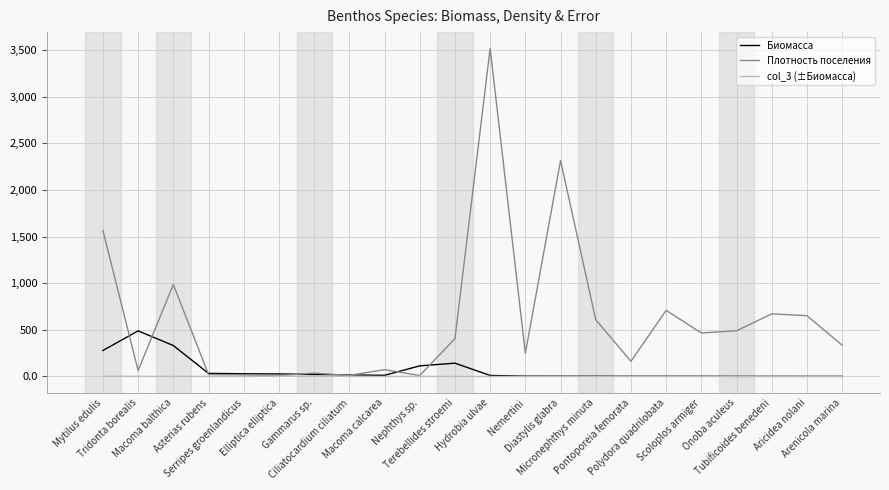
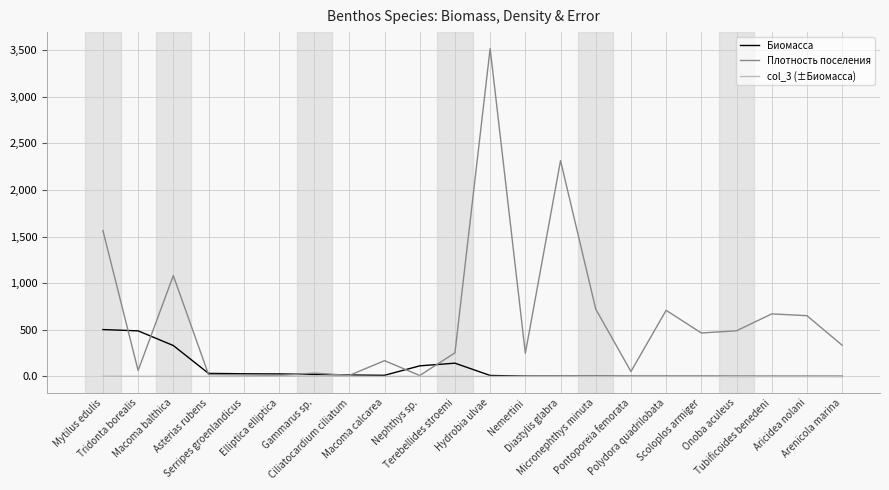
Биомасса, Mytilus edulis: 300 -> 500
Плотность поселения, Macoma balthica: 1,000 -> 1,100
Плотность поселения, Macoma calcarea: 100 -> 200
Плотность поселения, Terebellides stroemi: 400 -> 300
Плотность поселения, Micronephthys minuta: 600 -> 700
Плотность поселения, Pontoporeia femorata: 200 -> 100
